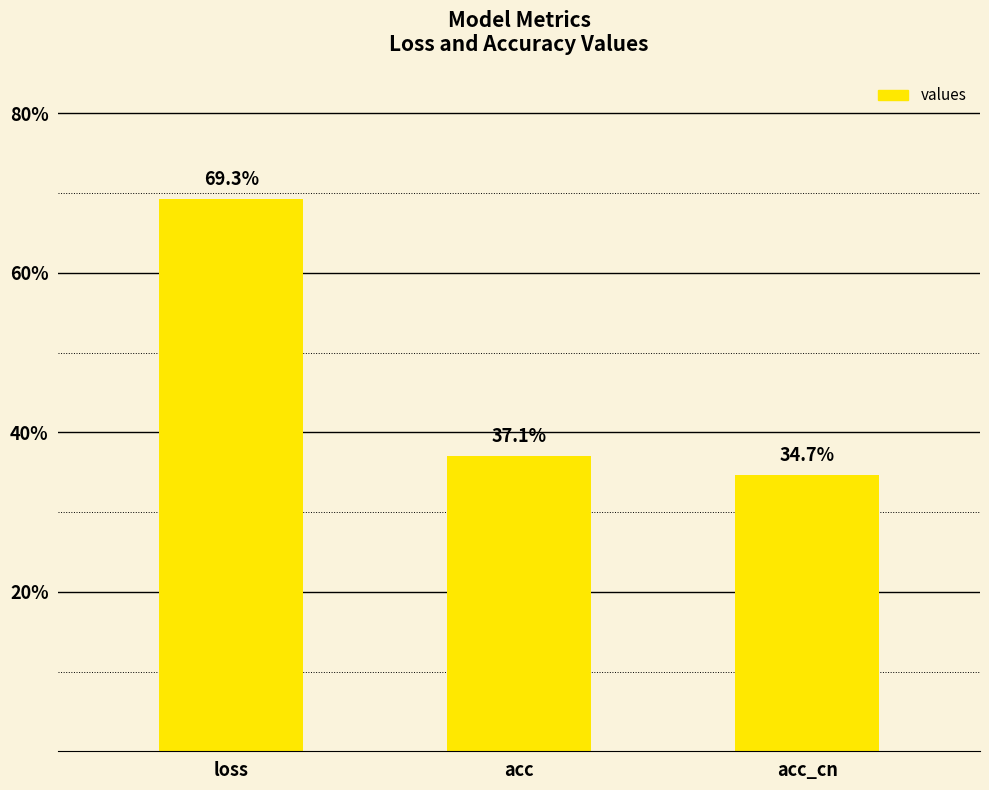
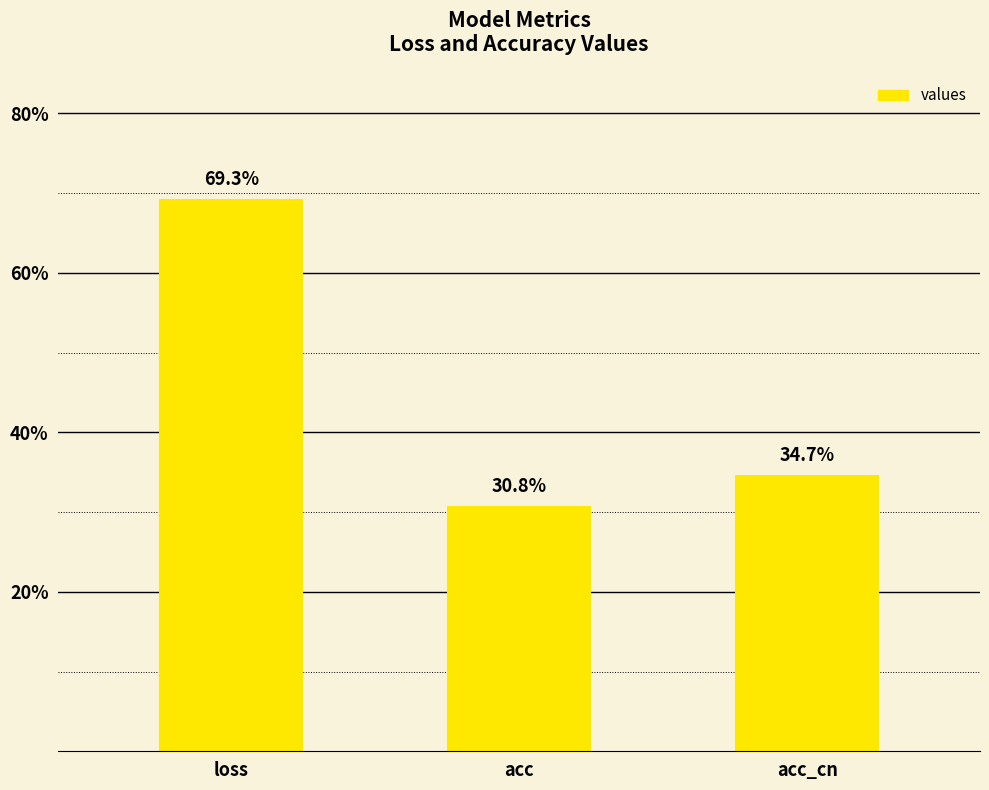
acc: 37.1% -> 30.8%
